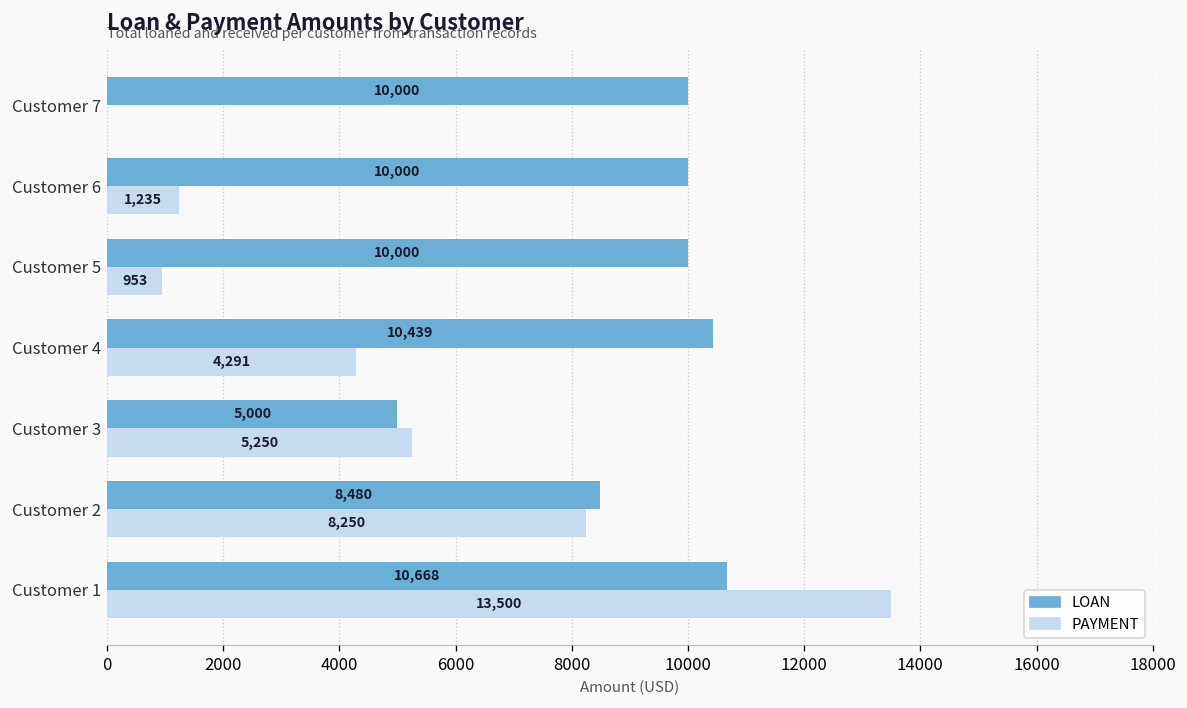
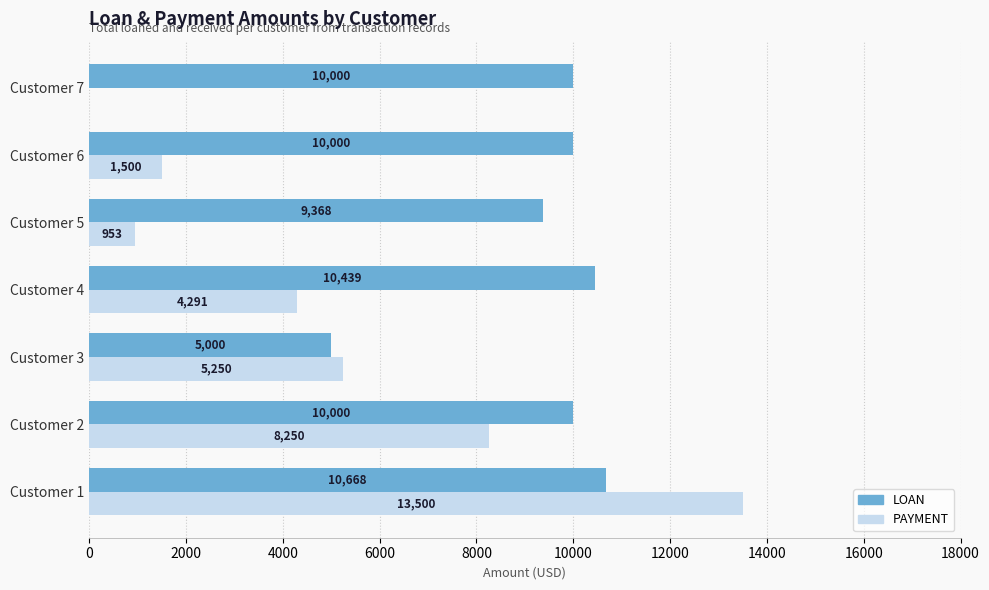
PAYMENT, Customer 6: 1,235 -> 1,500
LOAN, Customer 5: 10,000 -> 9,368
LOAN, Customer 2: 8,480 -> 10,000
